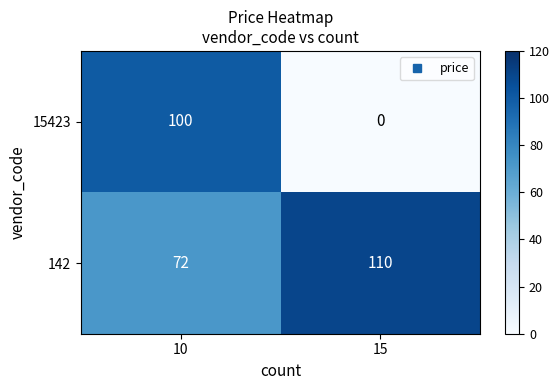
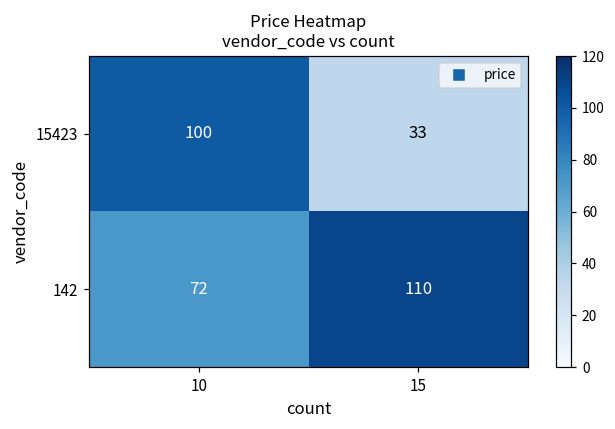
15423, 15: 0 -> 33
